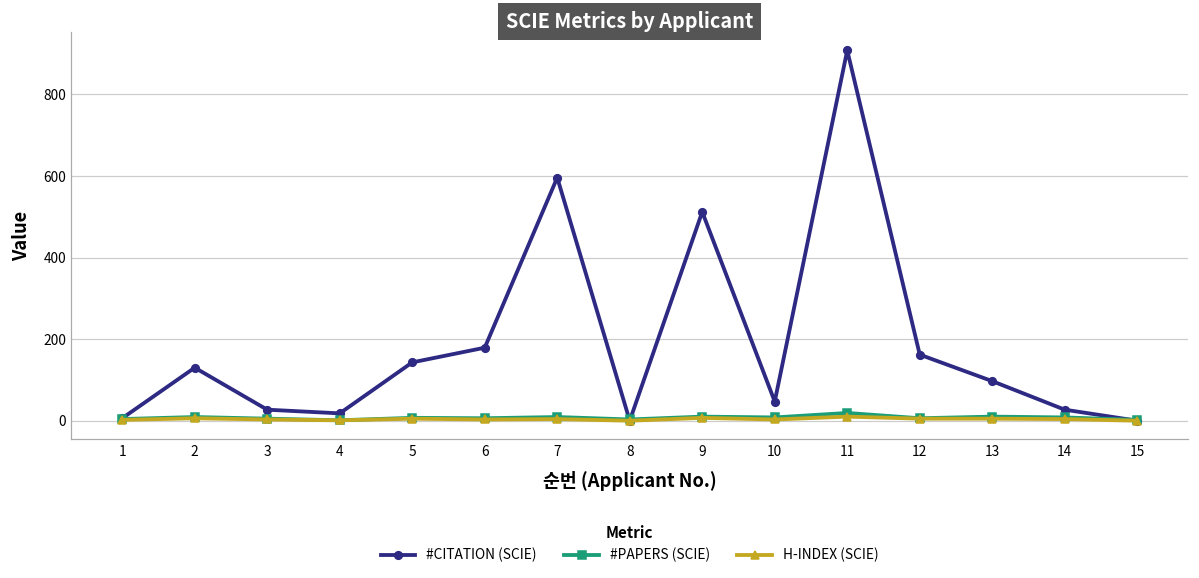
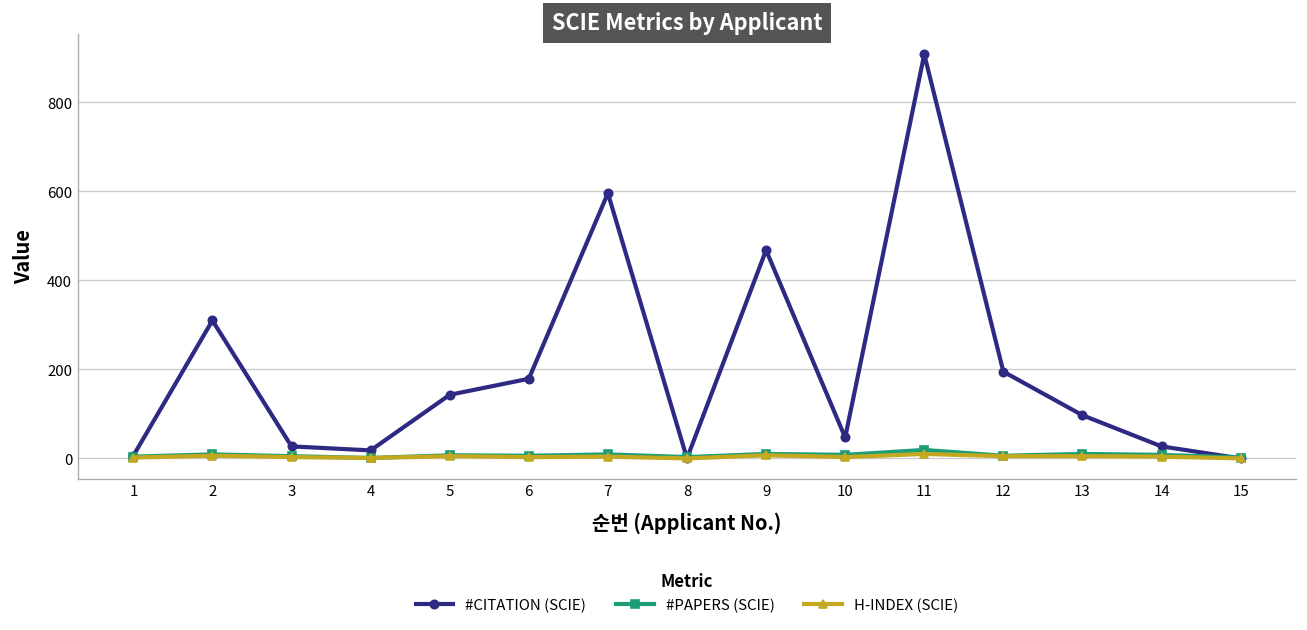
#CITATION (SCIE), 2: 130 -> 310
#CITATION (SCIE), 9: 510 -> 470
#CITATION (SCIE), 12: 160 -> 200
